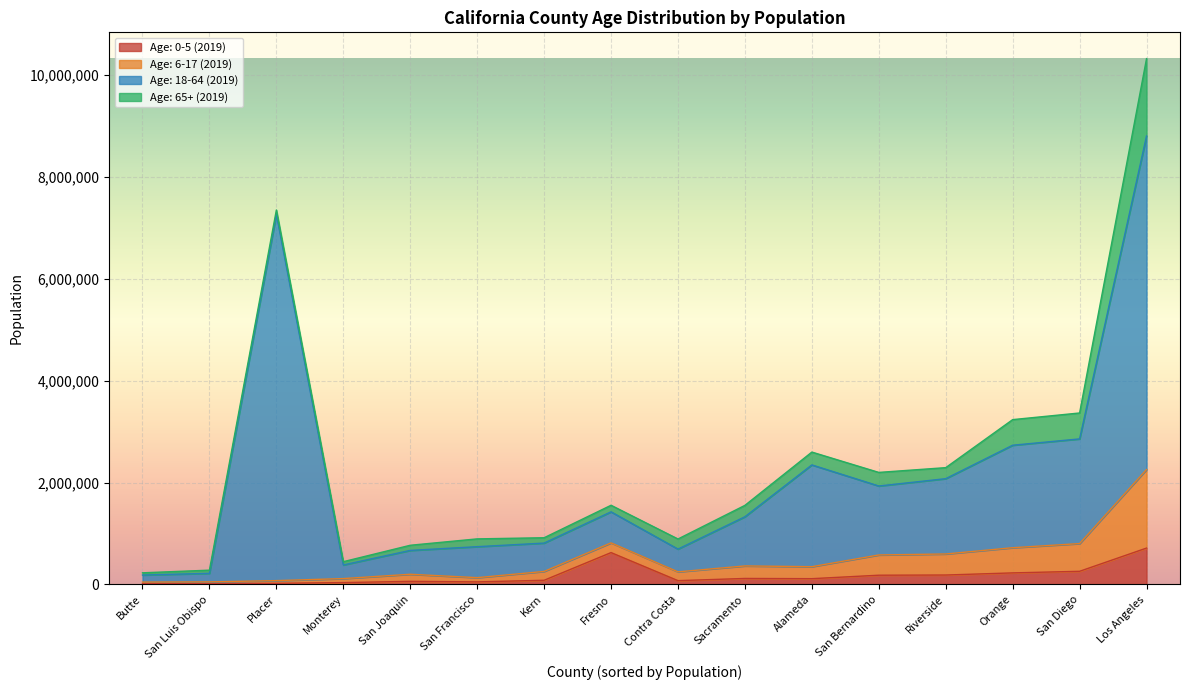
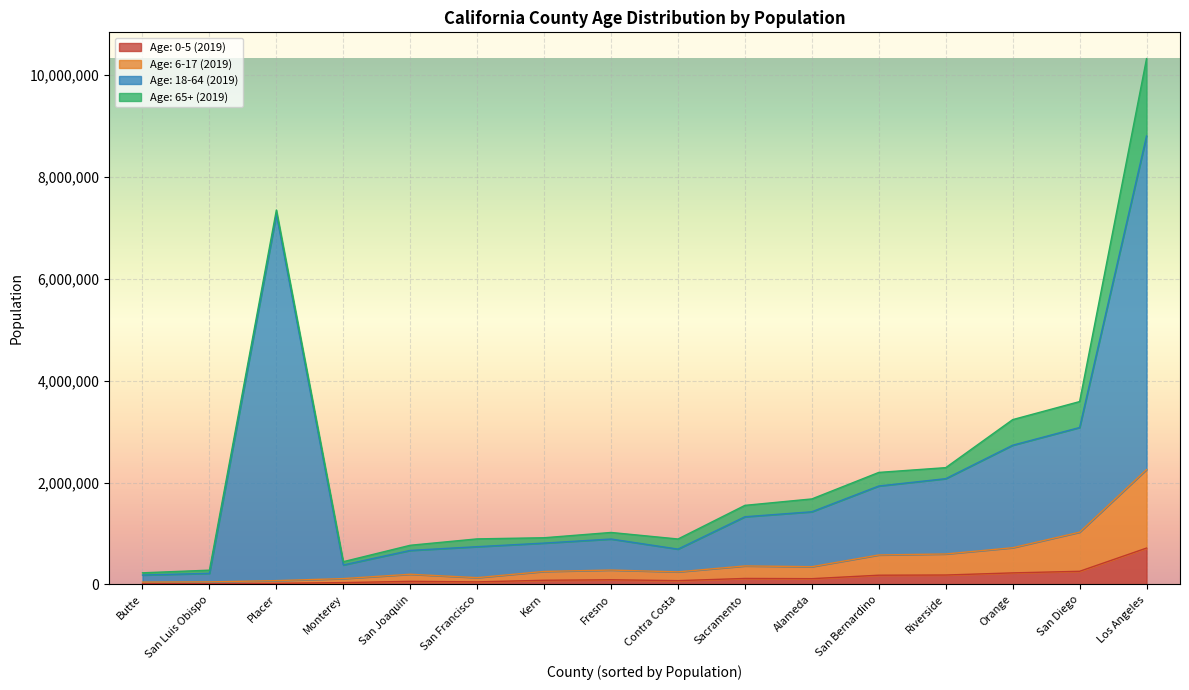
Age: 0-5 (2019), Fresno: 600,000 -> 100,000
Age: 18-64 (2019), Alameda: 2,000,000 -> 1,100,000
Age: 6-17 (2019), San Diego: 500,000 -> 800,000
